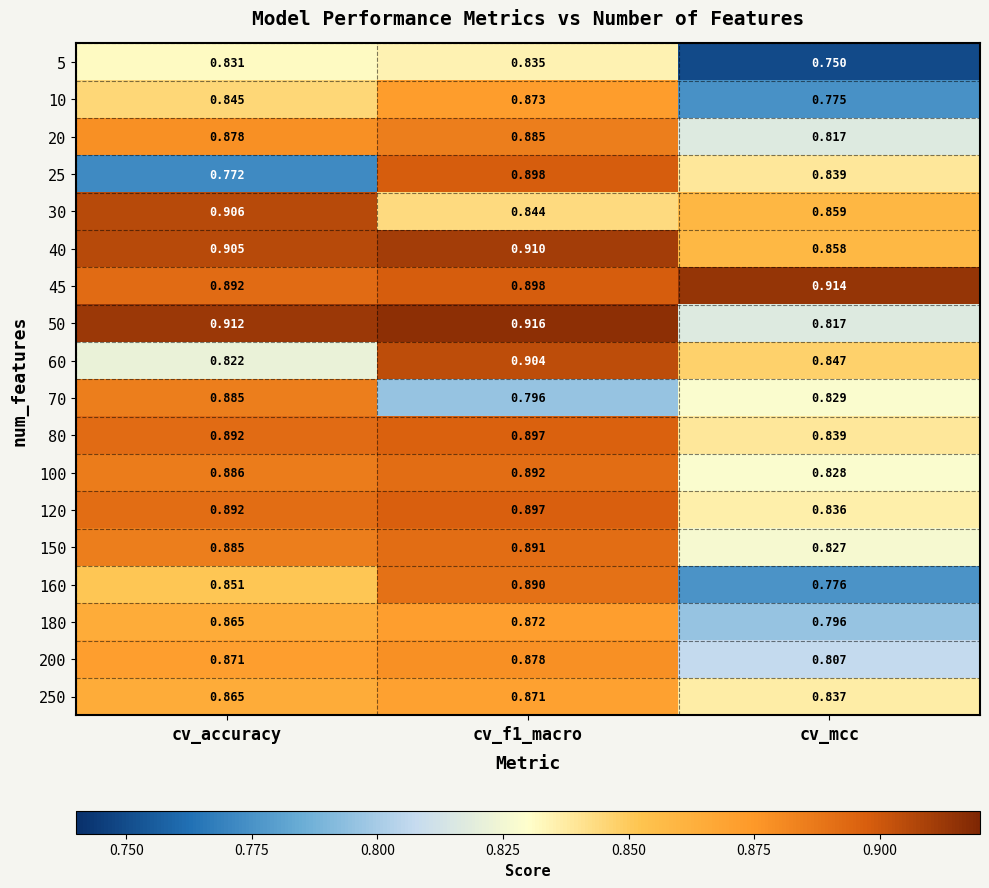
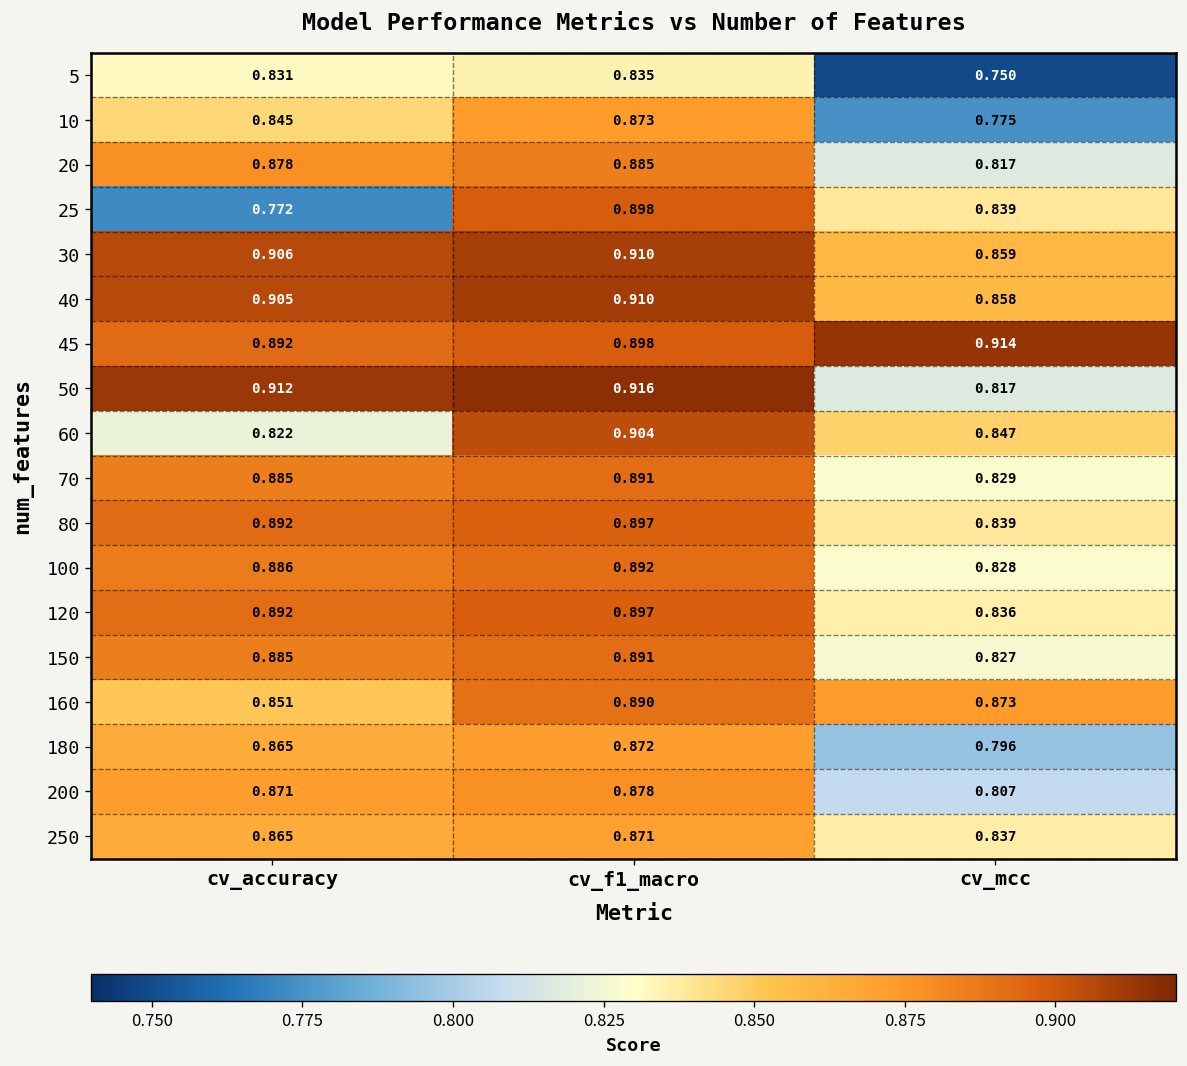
30, cv_f1_macro: 0.844 -> 0.910
70, cv_f1_macro: 0.796 -> 0.891
160, cv_mcc: 0.776 -> 0.873
